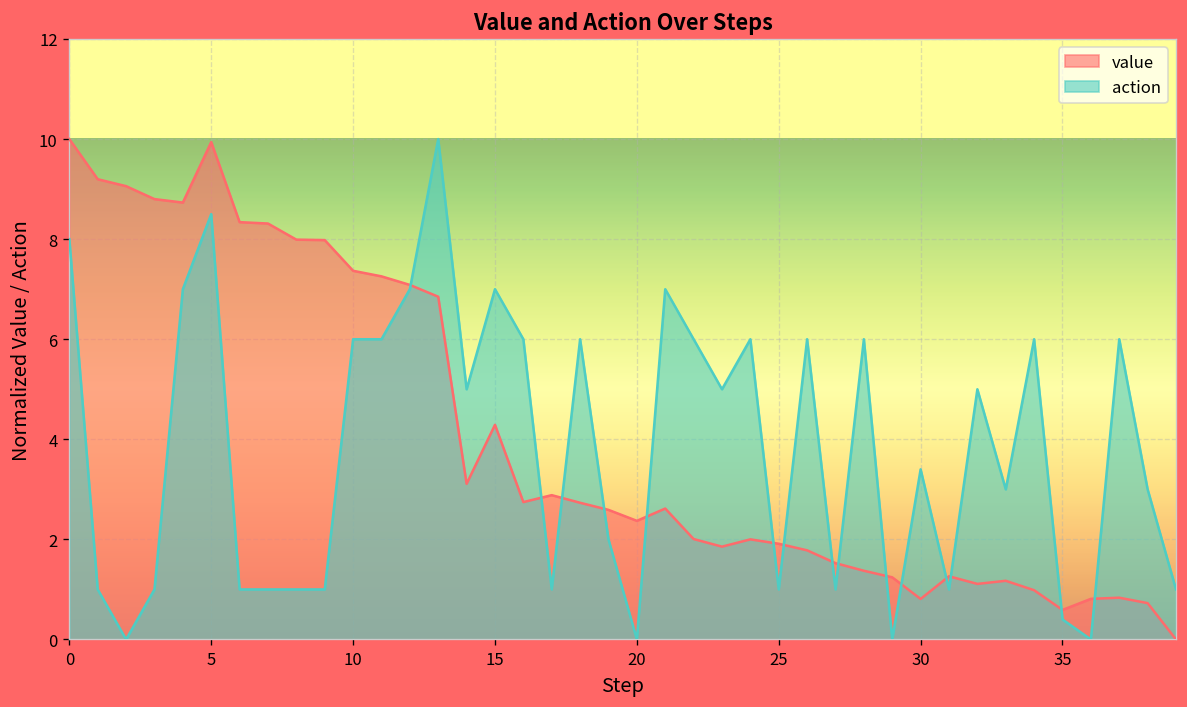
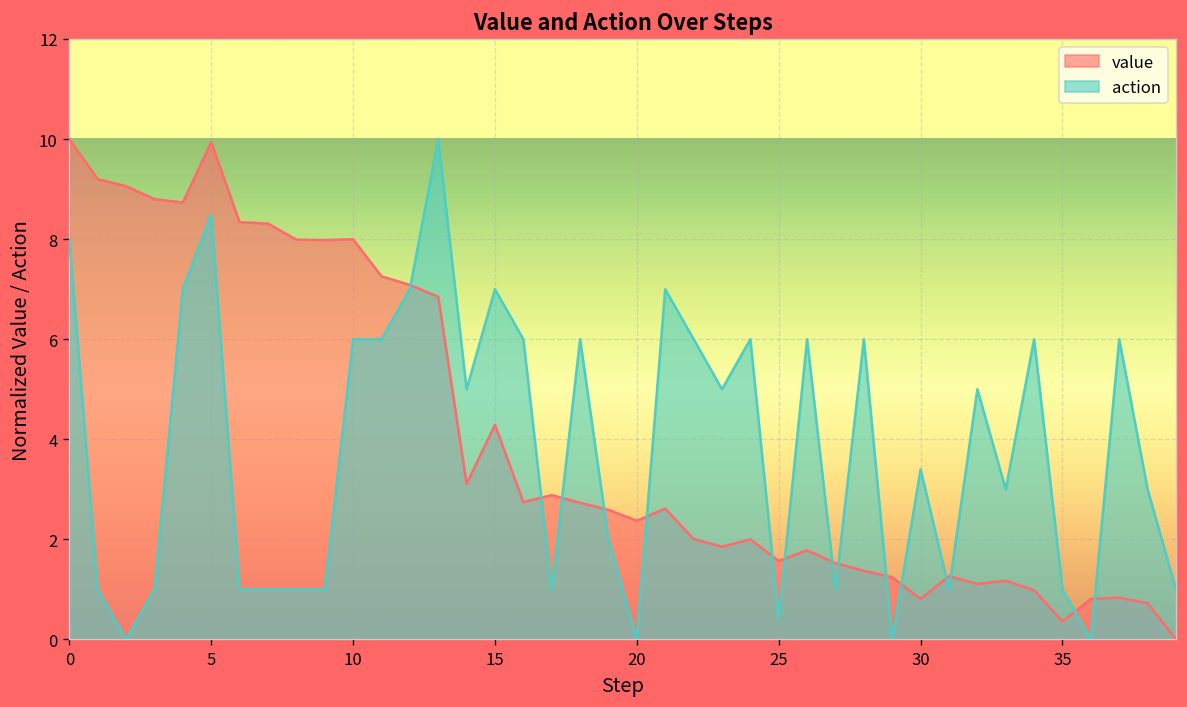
value, 10: 7.4 -> 8.0
value, 25: 1.9 -> 1.6
action, 25: 1.0 -> 0.4
value, 35: 0.6 -> 0.4
action, 35: 0.4 -> 1.0
